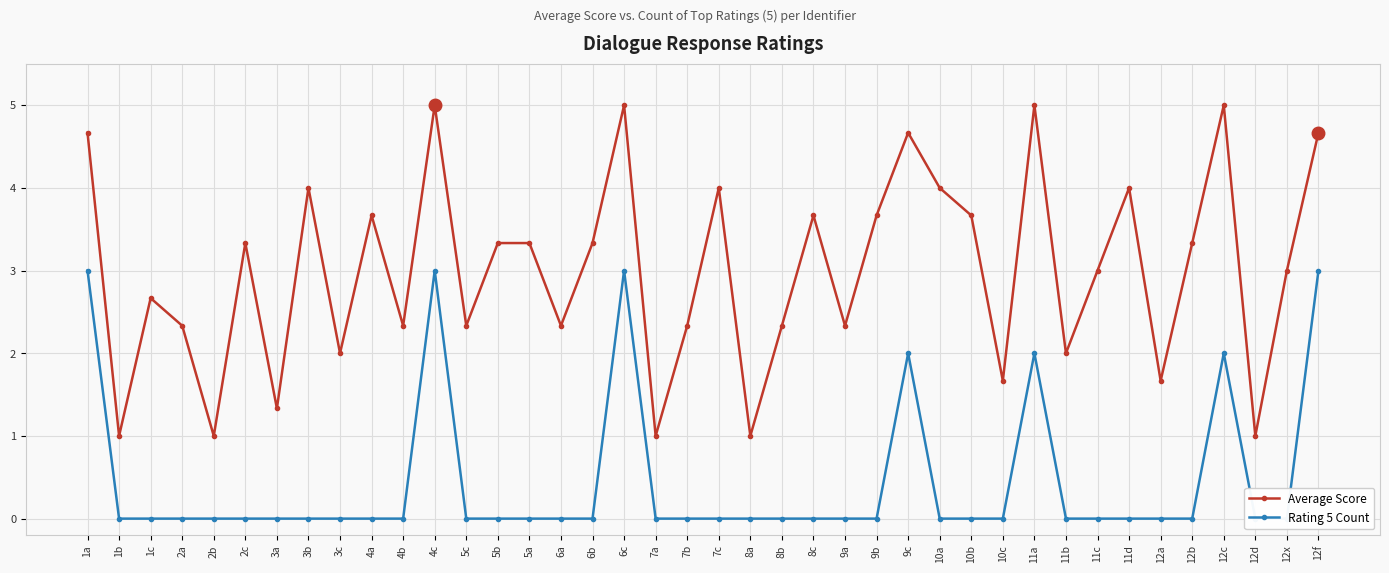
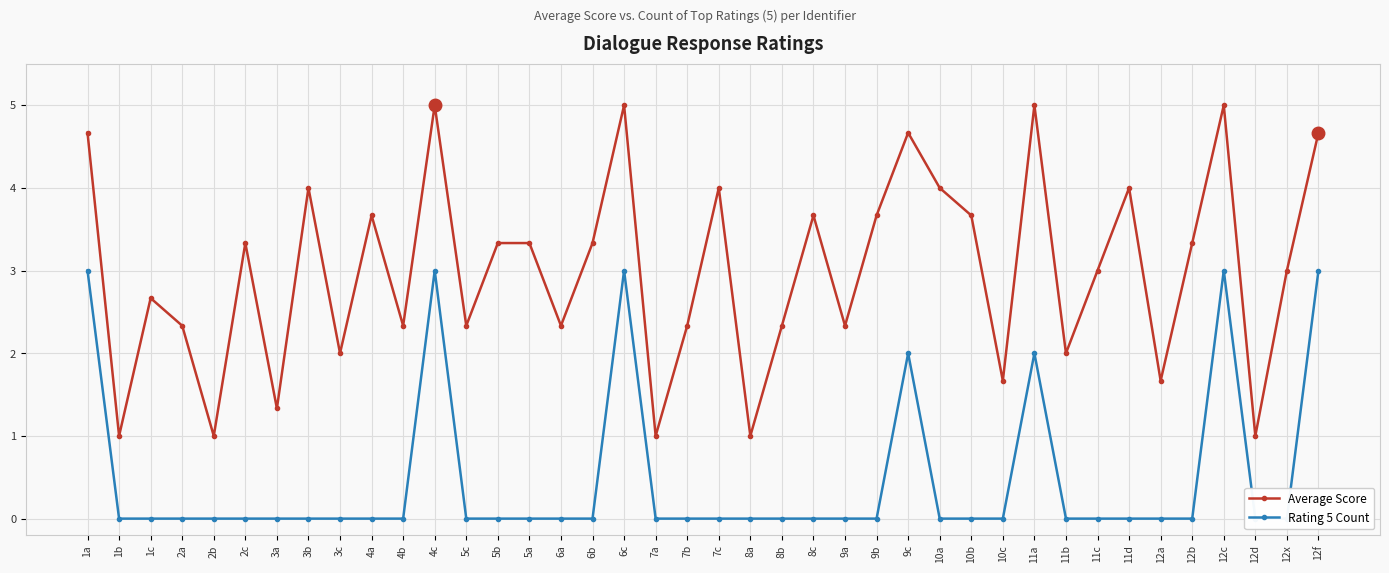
Rating 5 Count, 12c: 2 -> 3
